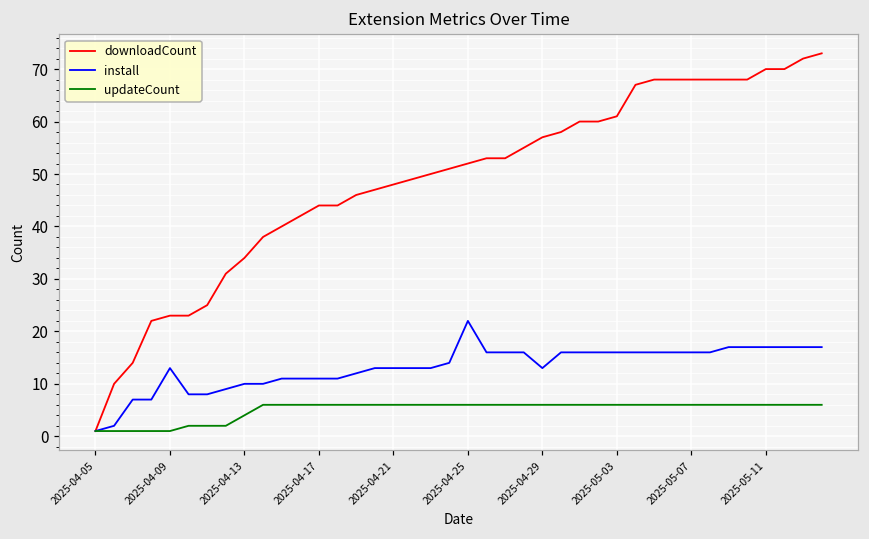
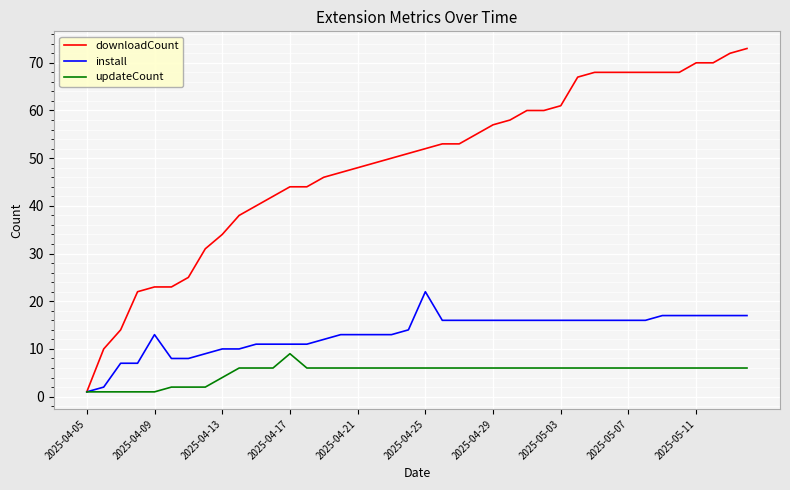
updateCount, 2025-04-17: 6 -> 9
install, 2025-04-29: 13 -> 16
